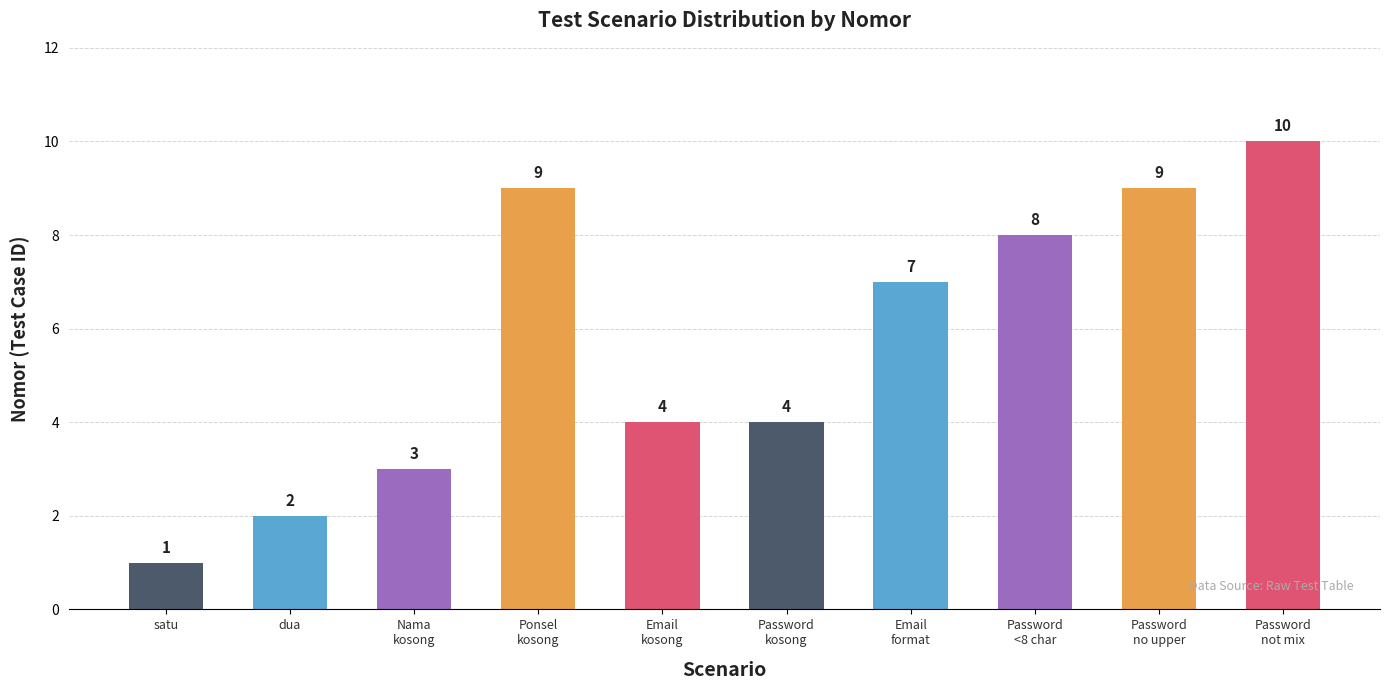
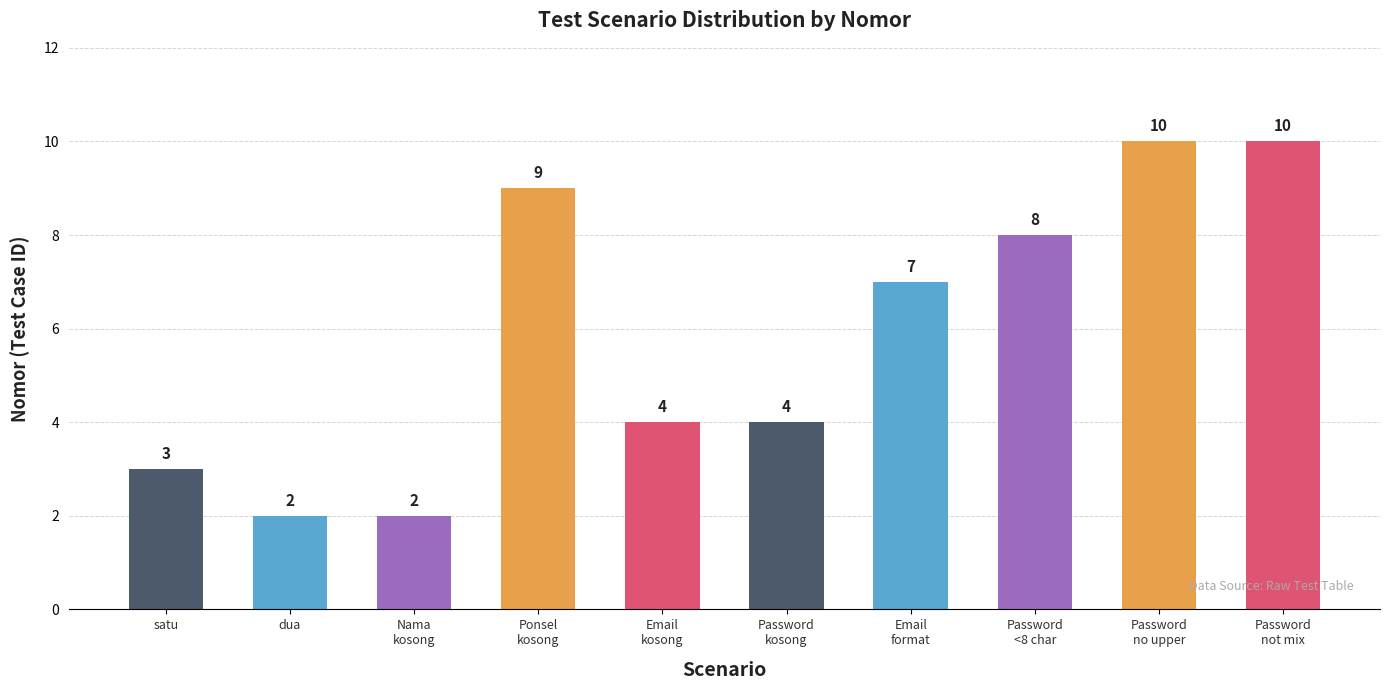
satu: 1 -> 3
Nama kosong: 3 -> 2
Password no upper: 9 -> 10
